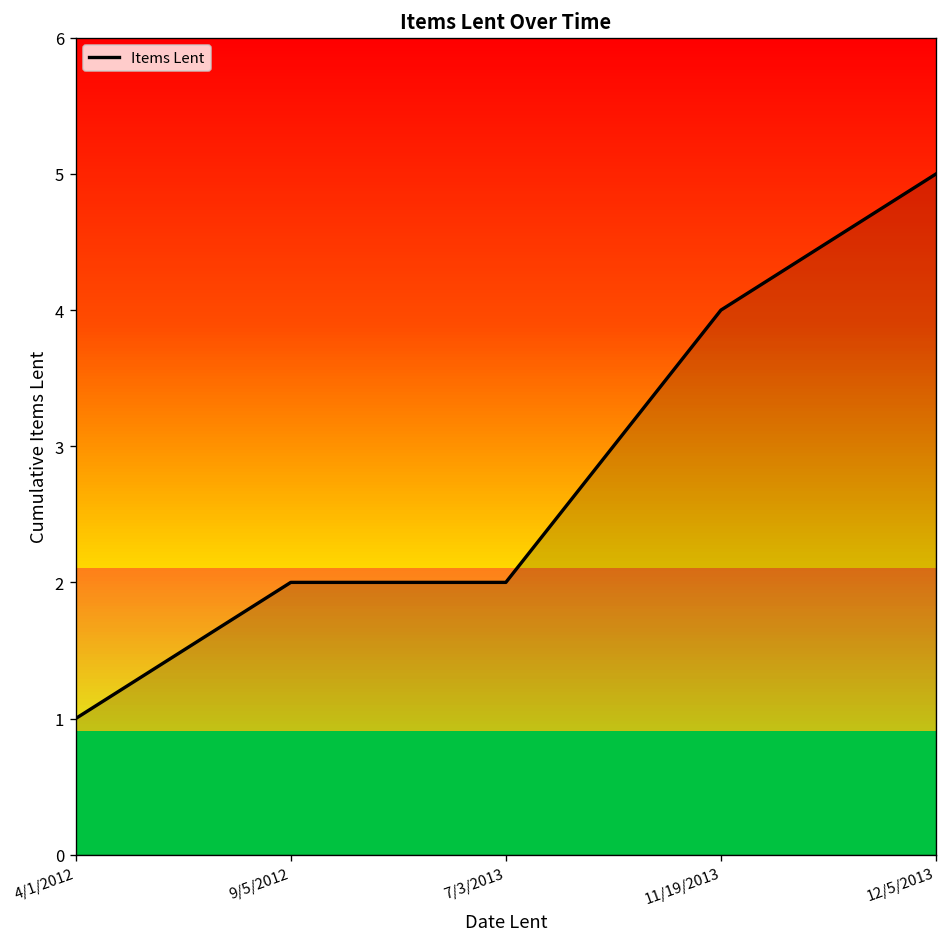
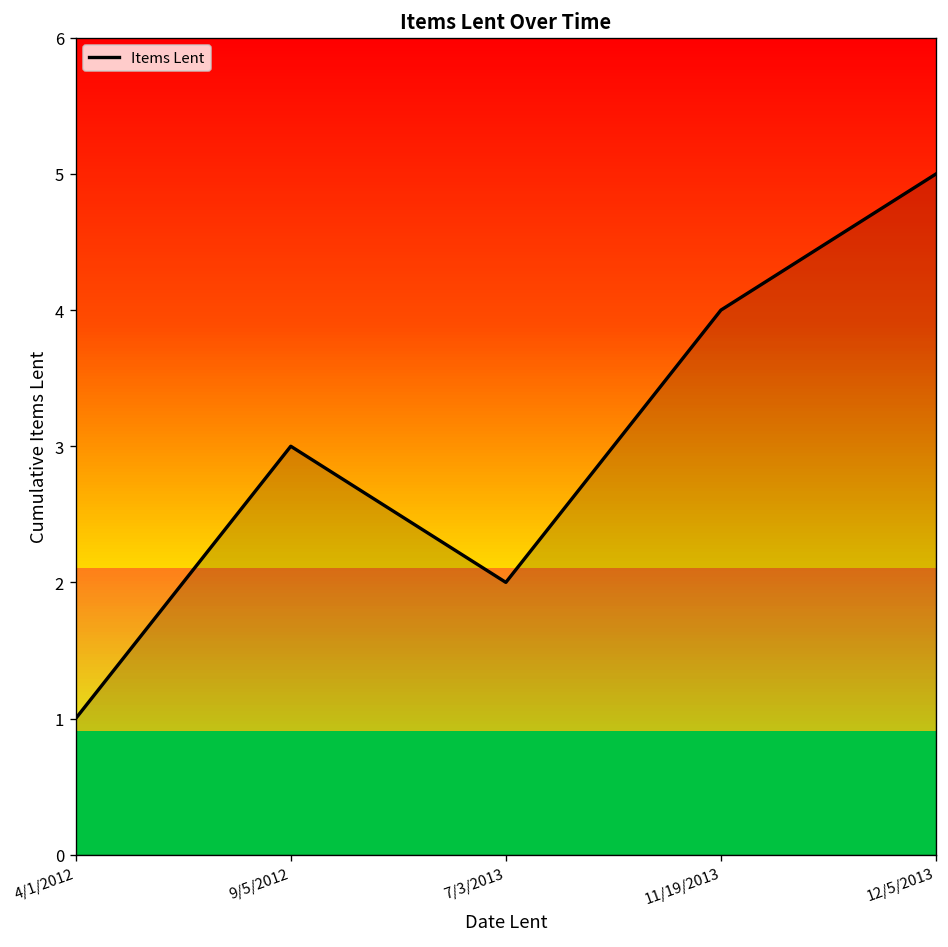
9/5/2012: 2 -> 3
